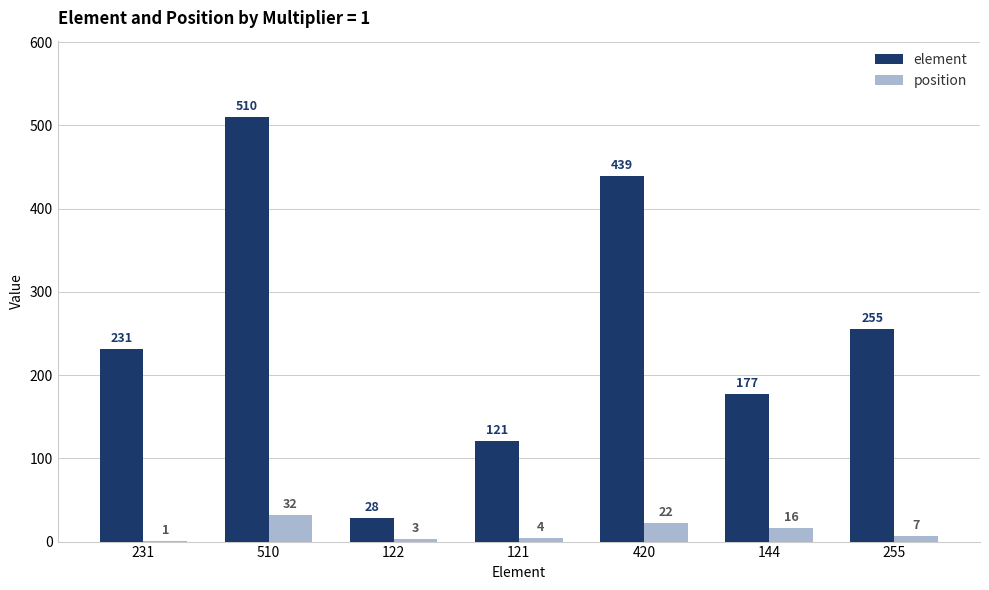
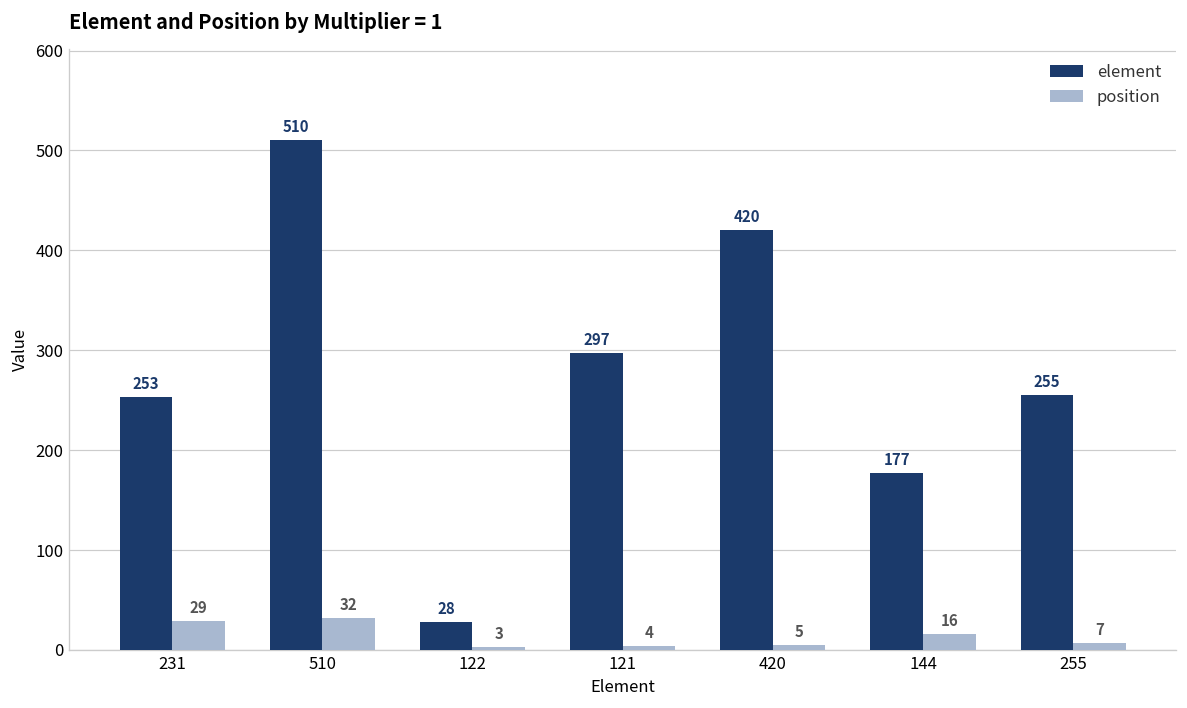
element, 231: 231 -> 253
position, 231: 1 -> 29
element, 121: 121 -> 297
element, 420: 439 -> 420
position, 420: 22 -> 5
